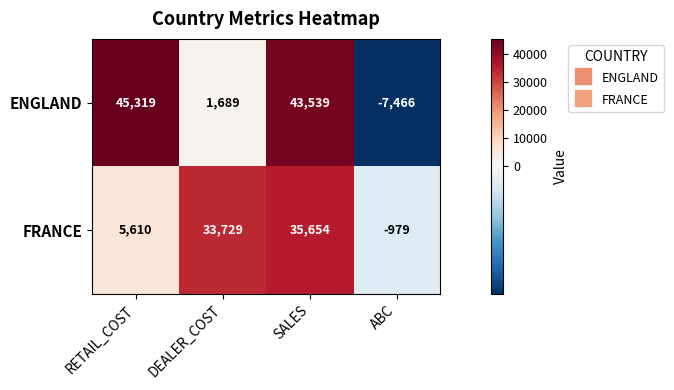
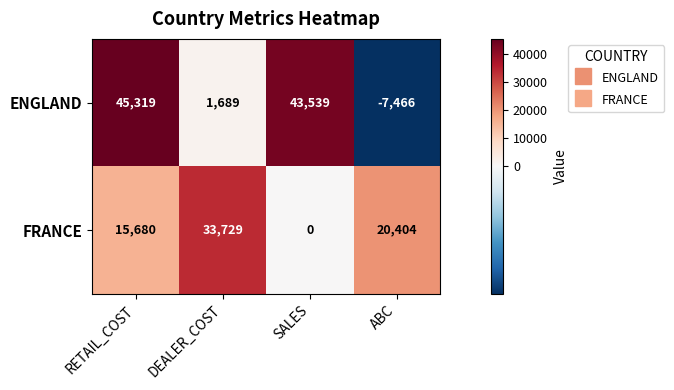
FRANCE, RETAIL_COST: 5,610 -> 15,680
FRANCE, SALES: 35,654 -> 0
FRANCE, ABC: -979 -> 20,404
